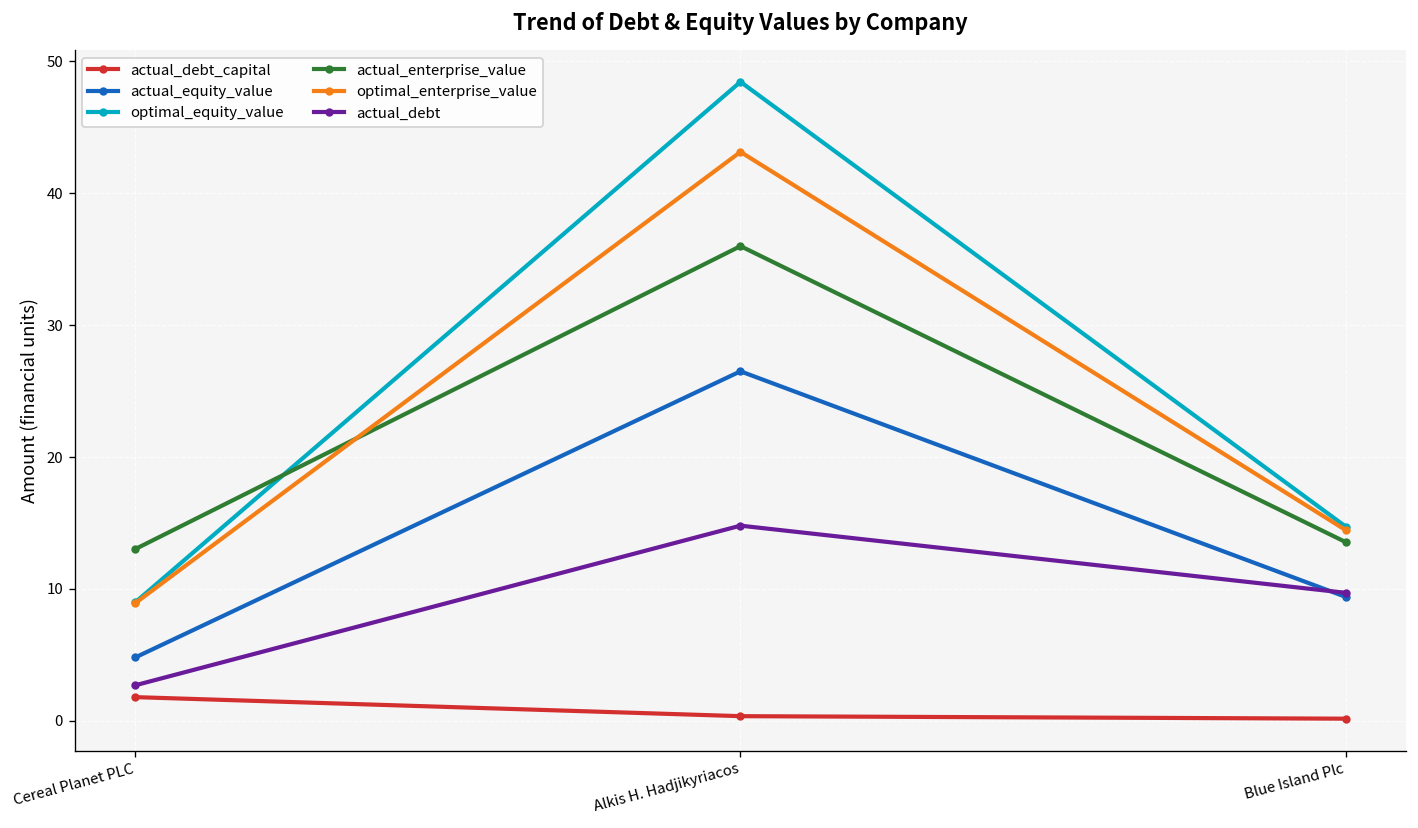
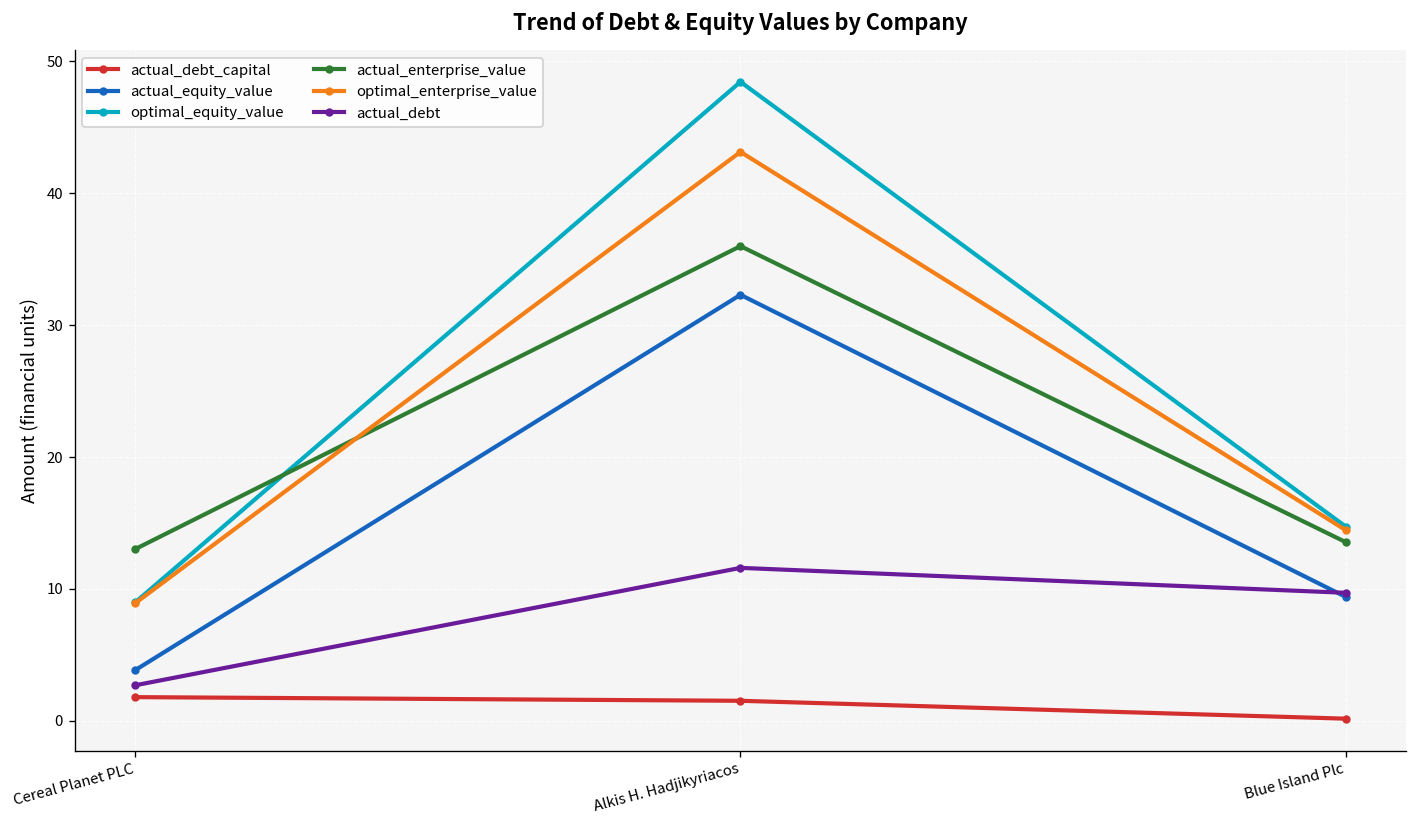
actual_equity_value, Cereal Planet PLC: 4.8 -> 3.9
actual_debt_capital, Alkis H. Hadjikyriacos: 0.4 -> 1.5
actual_equity_value, Alkis H. Hadjikyriacos: 26.5 -> 32.3
actual_debt, Alkis H. Hadjikyriacos: 14.8 -> 11.6
